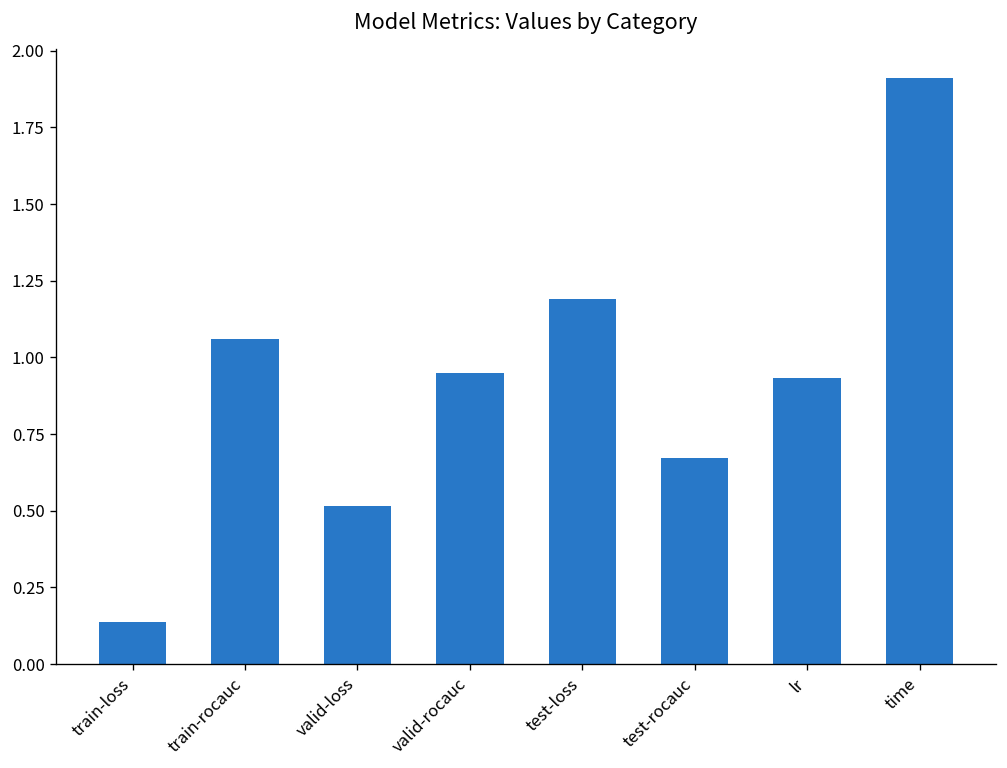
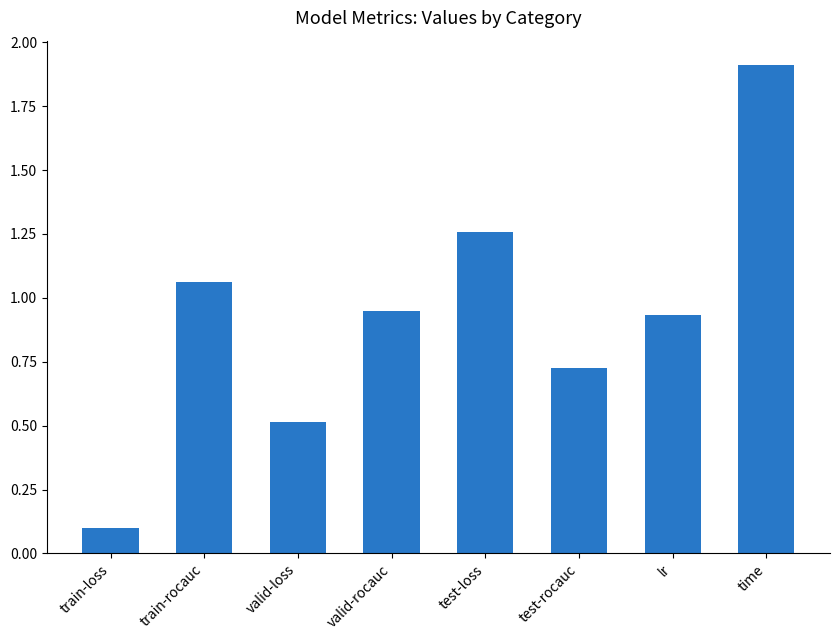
train-loss: 0.14 -> 0.10
test-loss: 1.19 -> 1.26
test-rocauc: 0.67 -> 0.72
